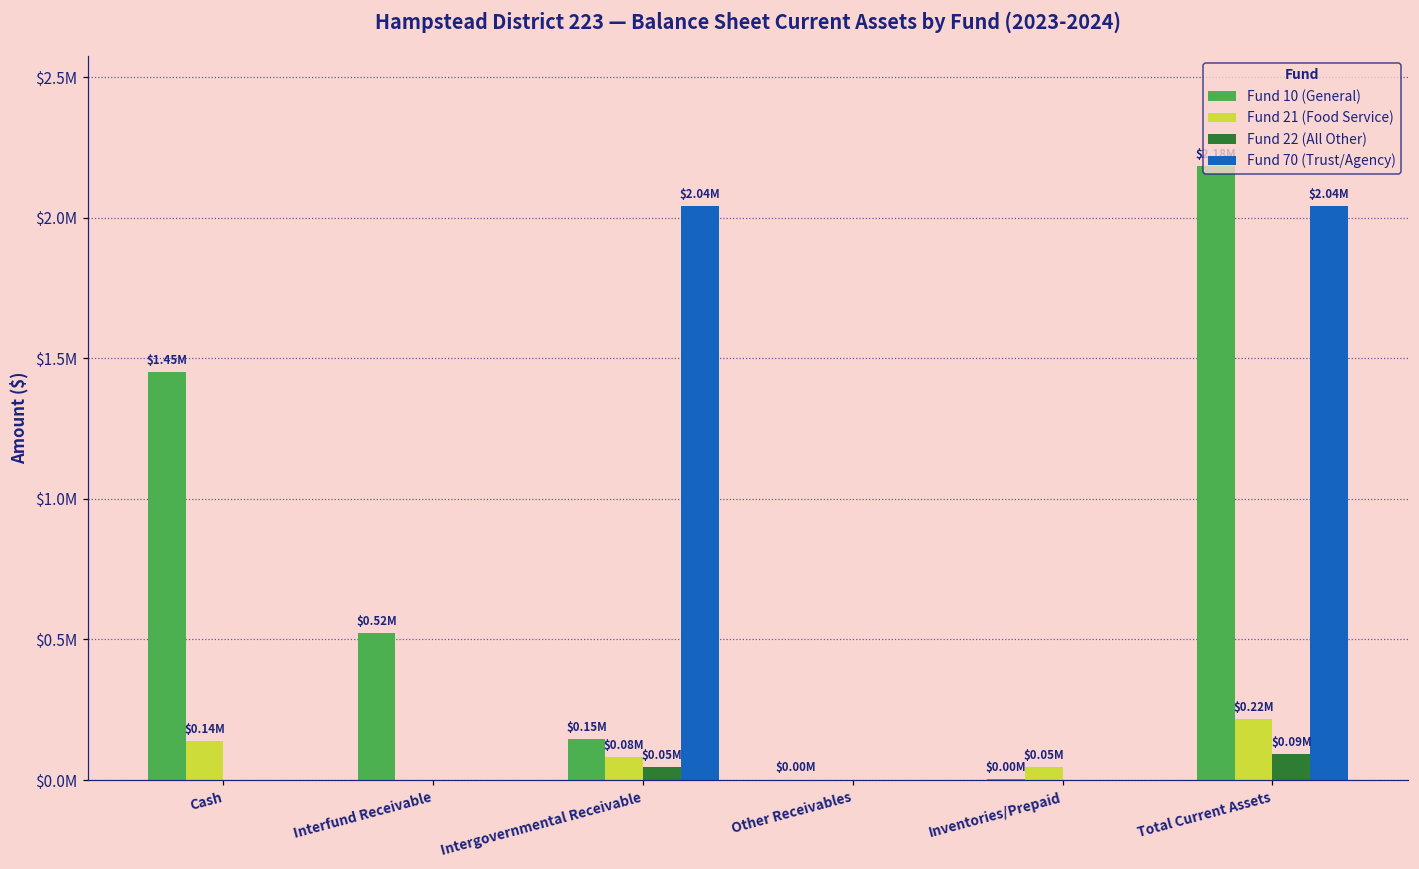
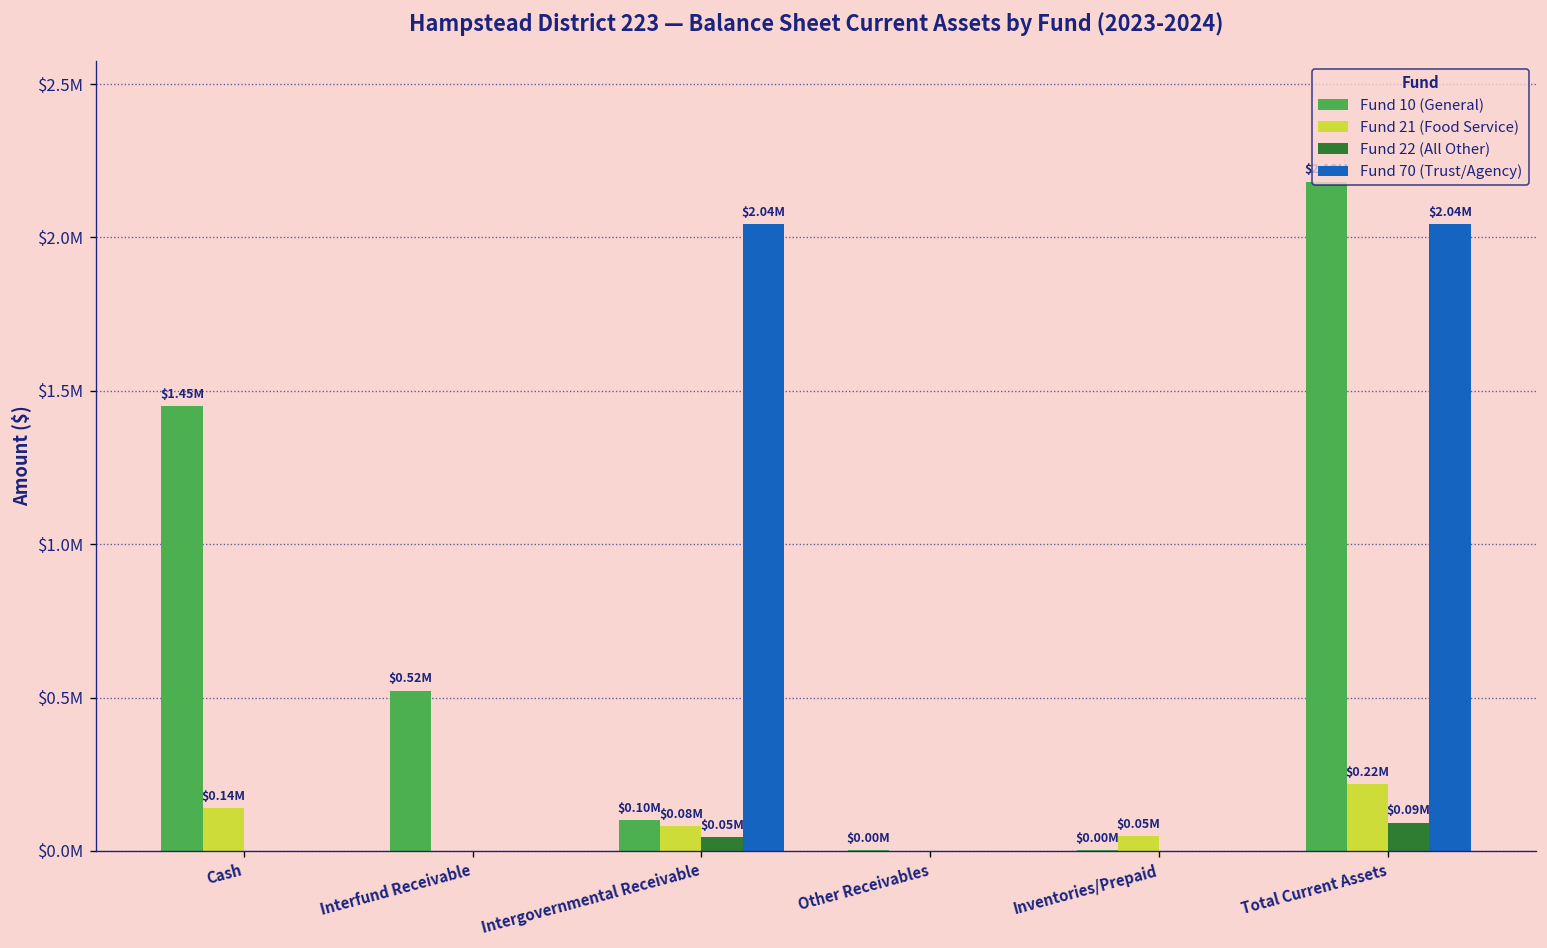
Fund 10 (General), Intergovernmental Receivable: $0.15M -> $0.10M
